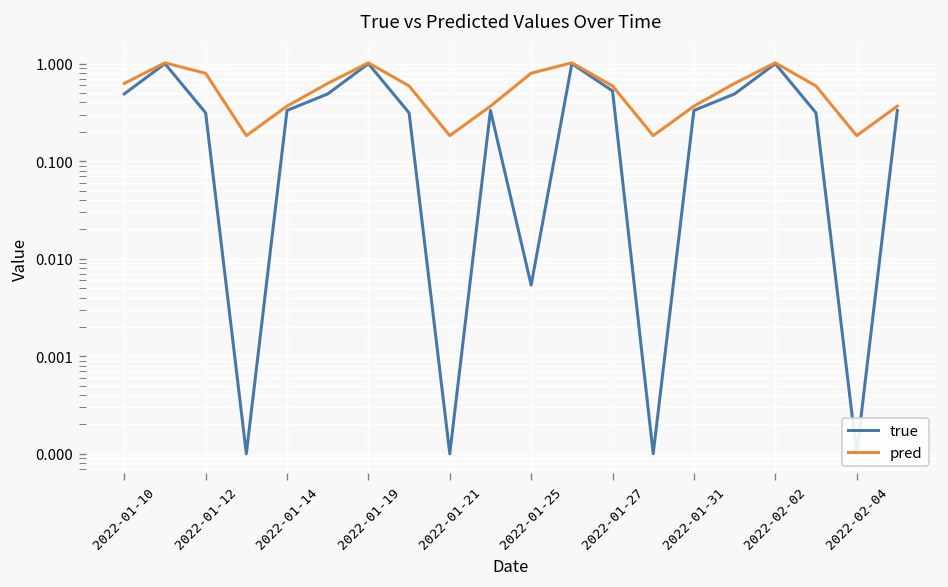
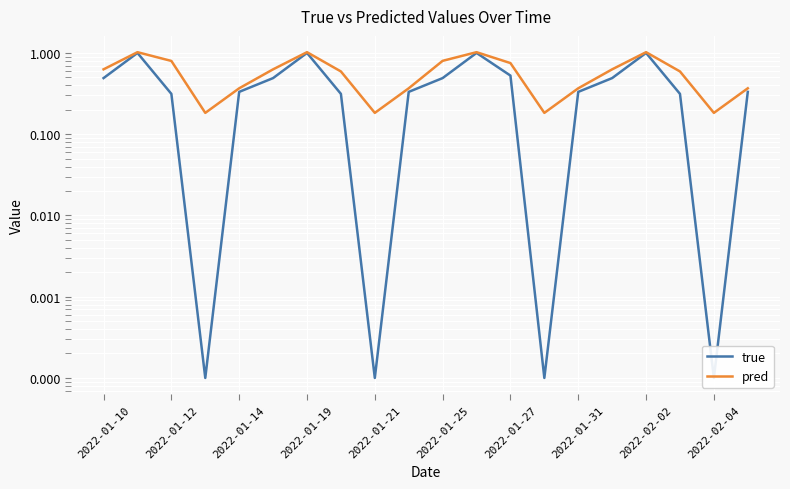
true, 2022-01-25: 0.005 -> 0.5
pred, 2022-01-27: 0.6 -> 0.7
